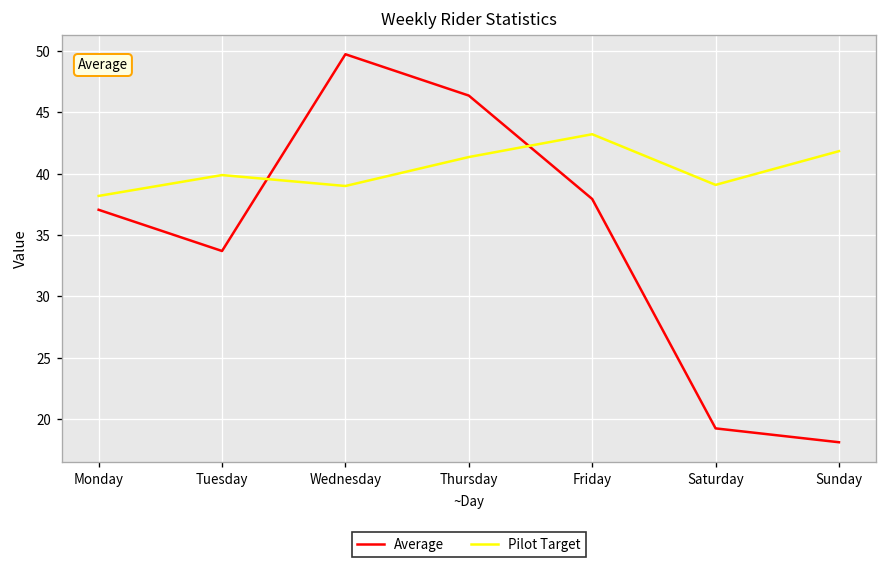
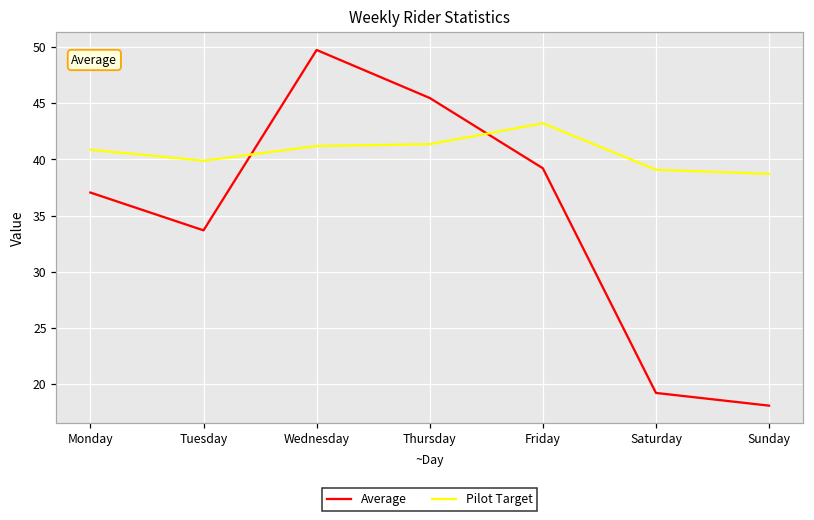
Pilot Target, Monday: 38.2 -> 40.9
Pilot Target, Wednesday: 39.0 -> 41.2
Average, Thursday: 46.4 -> 45.5
Average, Friday: 37.9 -> 39.2
Pilot Target, Sunday: 41.8 -> 38.7
